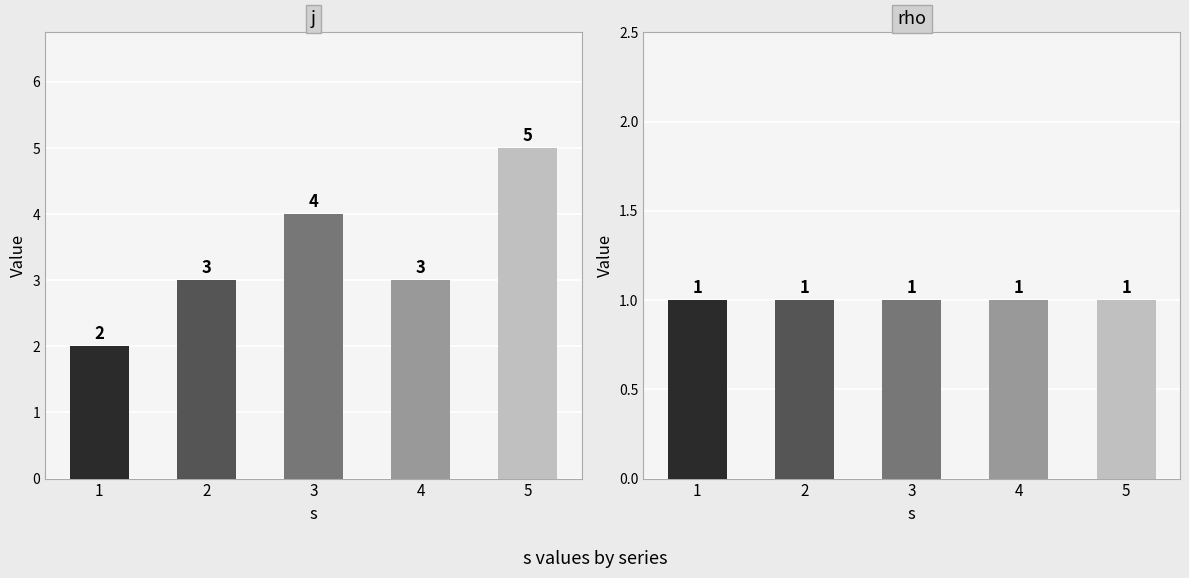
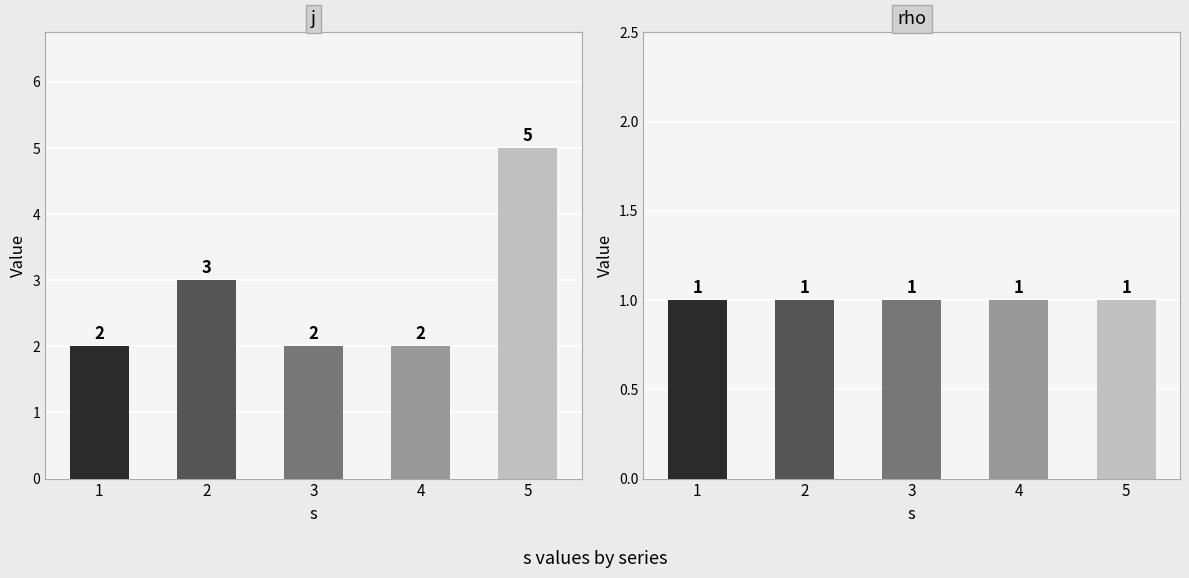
j, 3: 4 -> 2
j, 4: 3 -> 2
